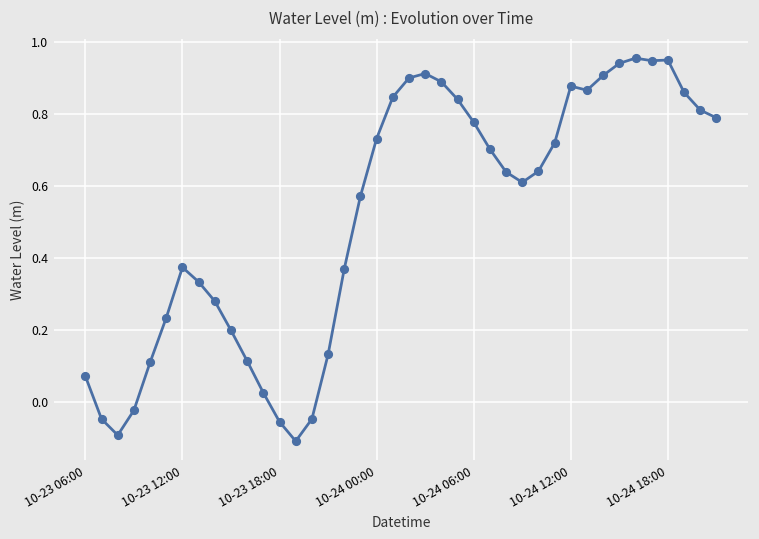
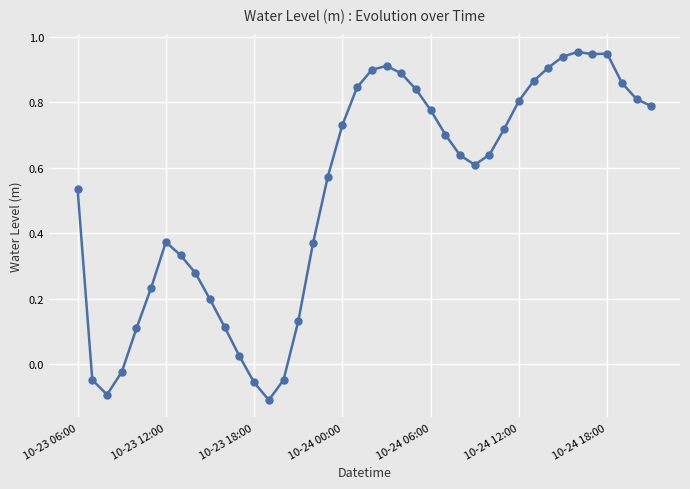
10-23 06:00: 0.07 -> 0.53
10-24 12:00: 0.88 -> 0.80
